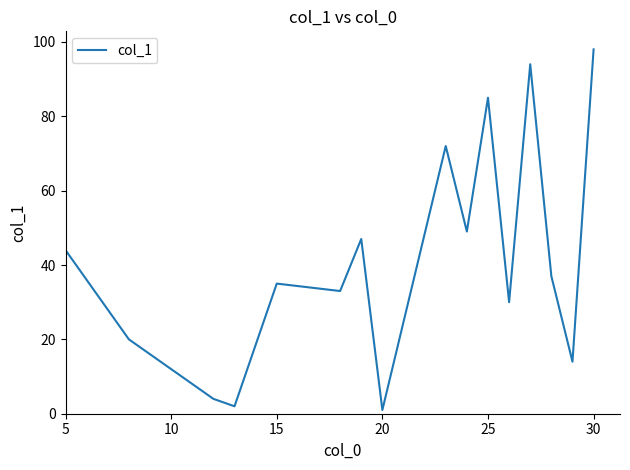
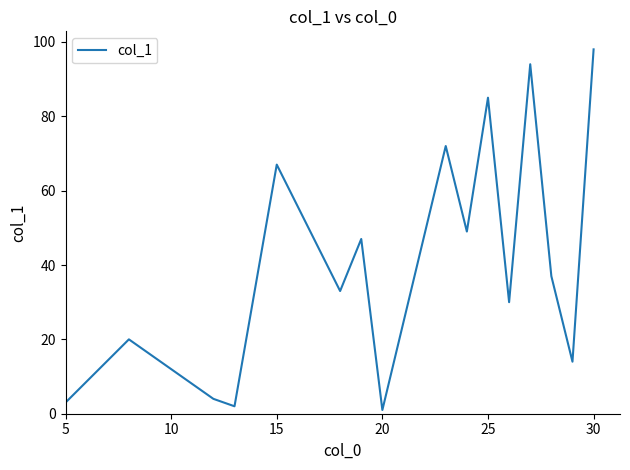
5: 44 -> 3
15: 35 -> 67
